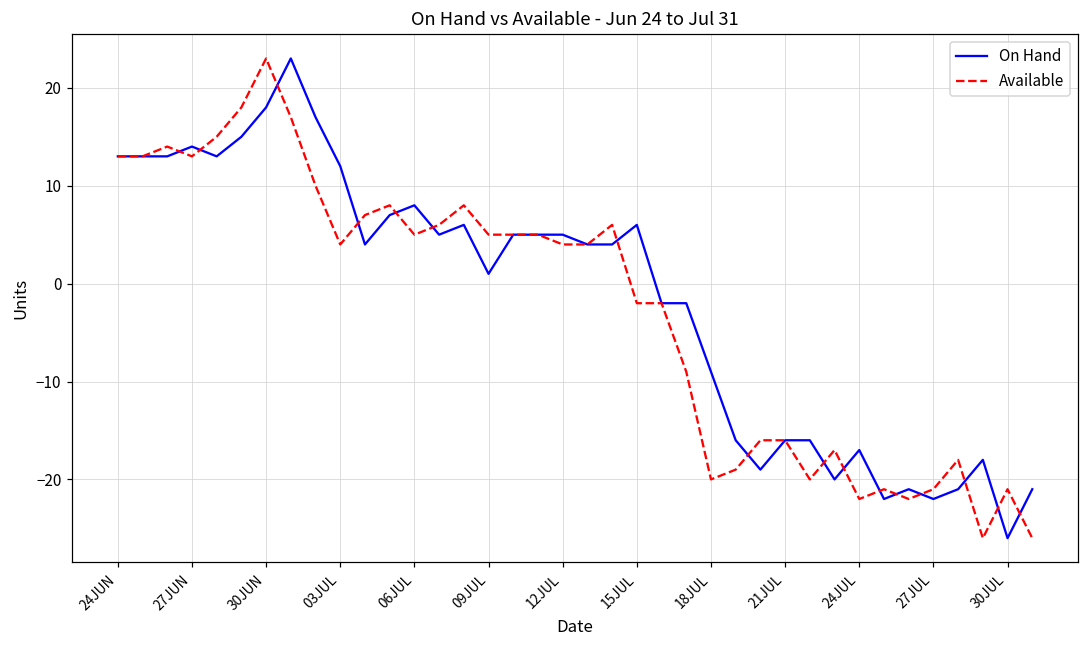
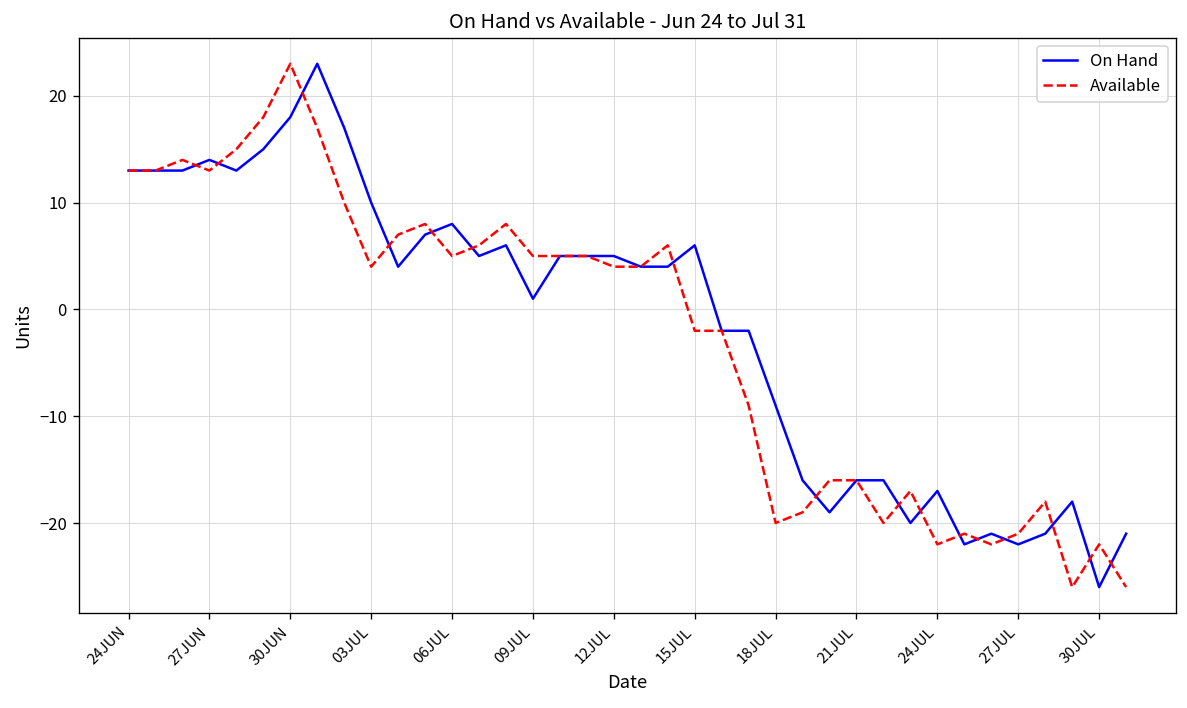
On Hand, 03JUL: 12 -> 10
Available, 30JUL: -21 -> -22
